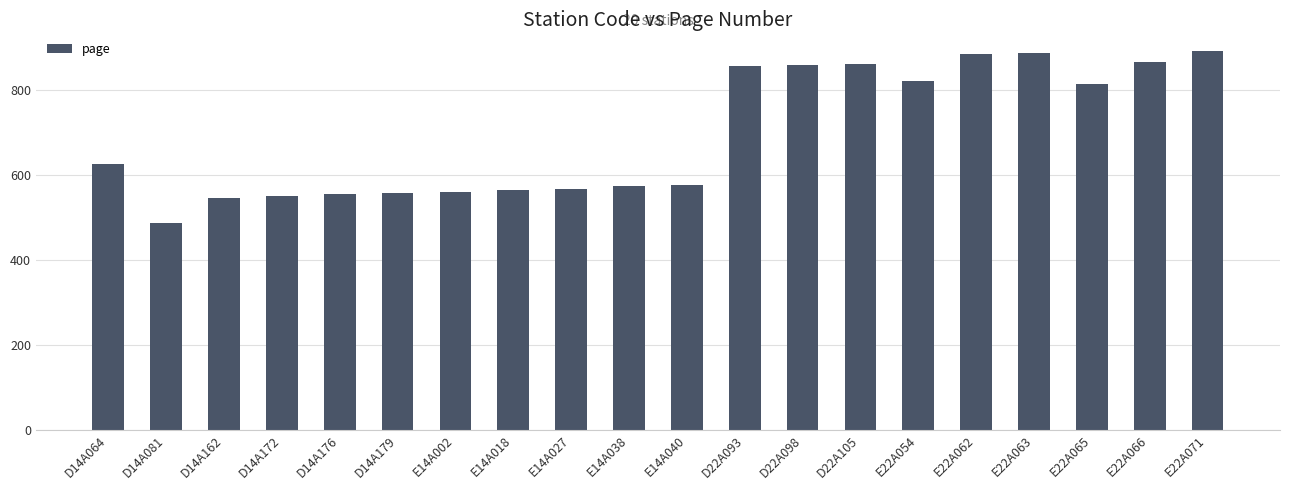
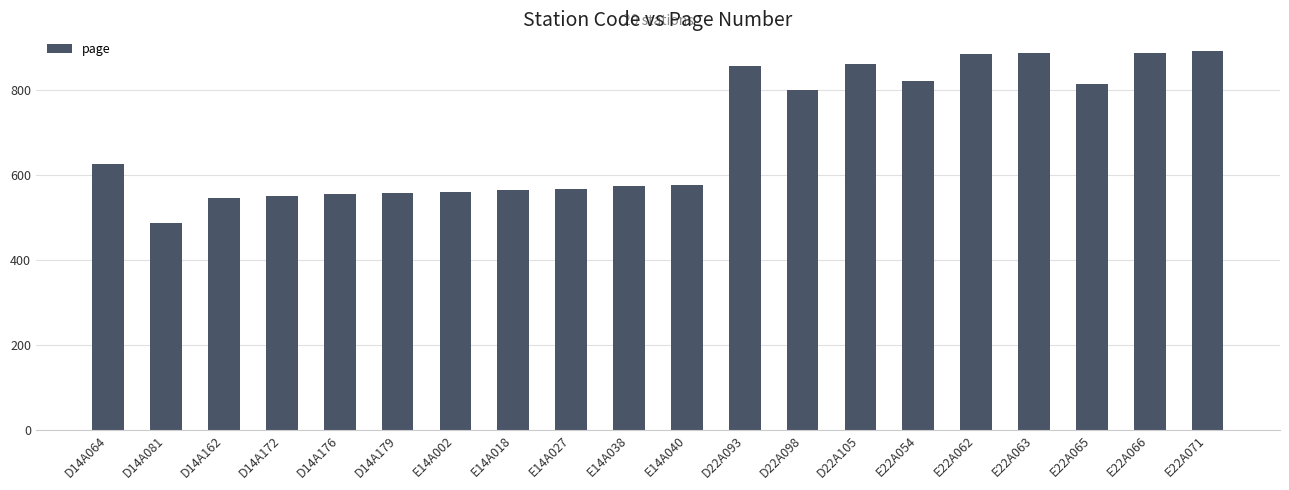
D22A098: 860 -> 800
E22A066: 870 -> 890
